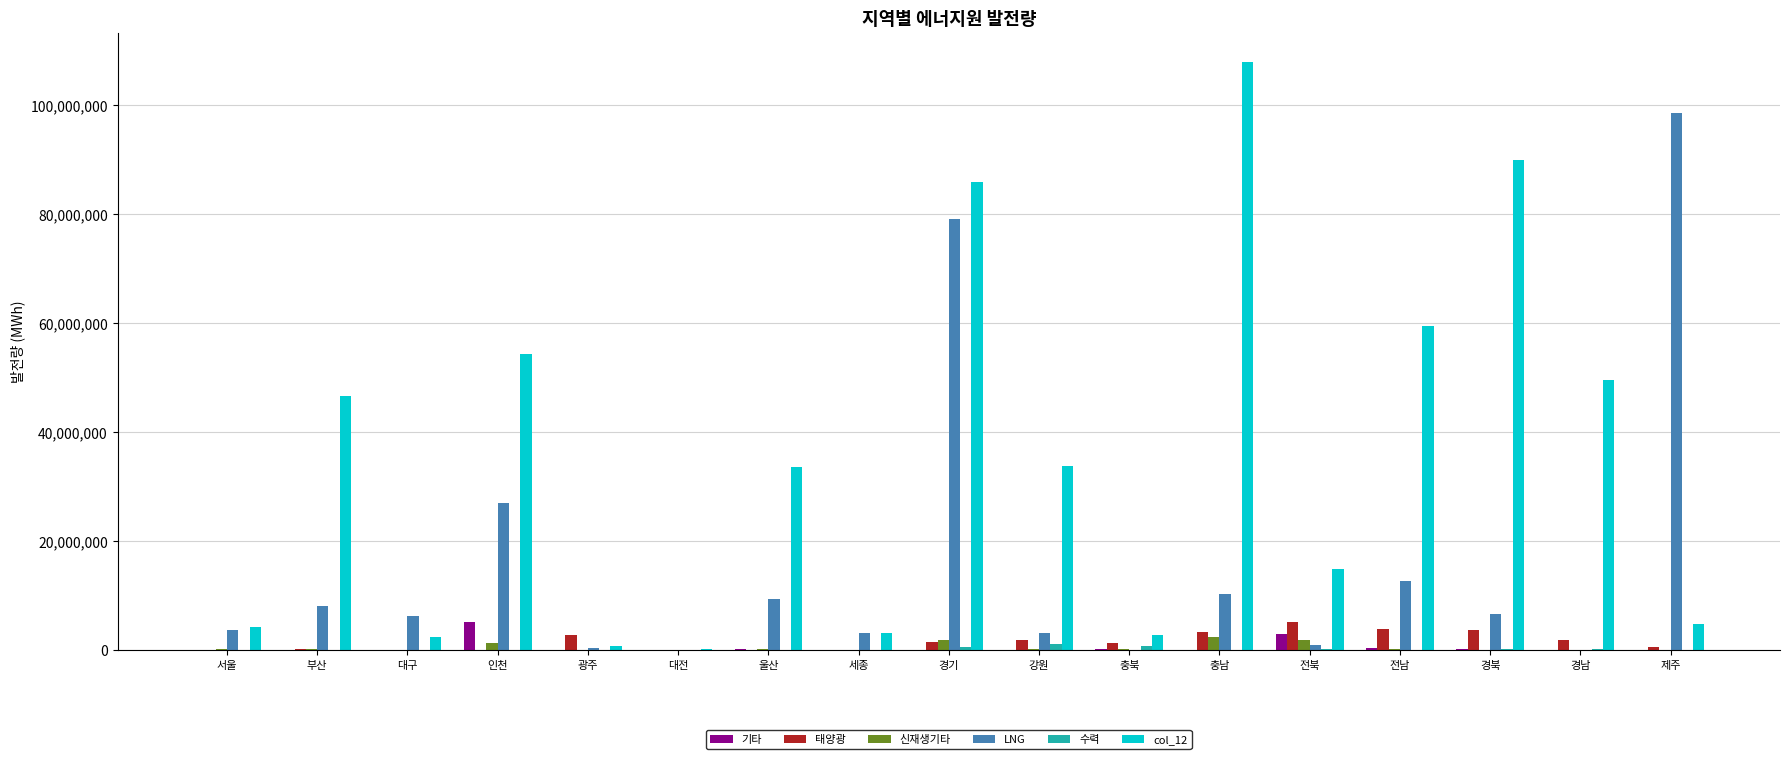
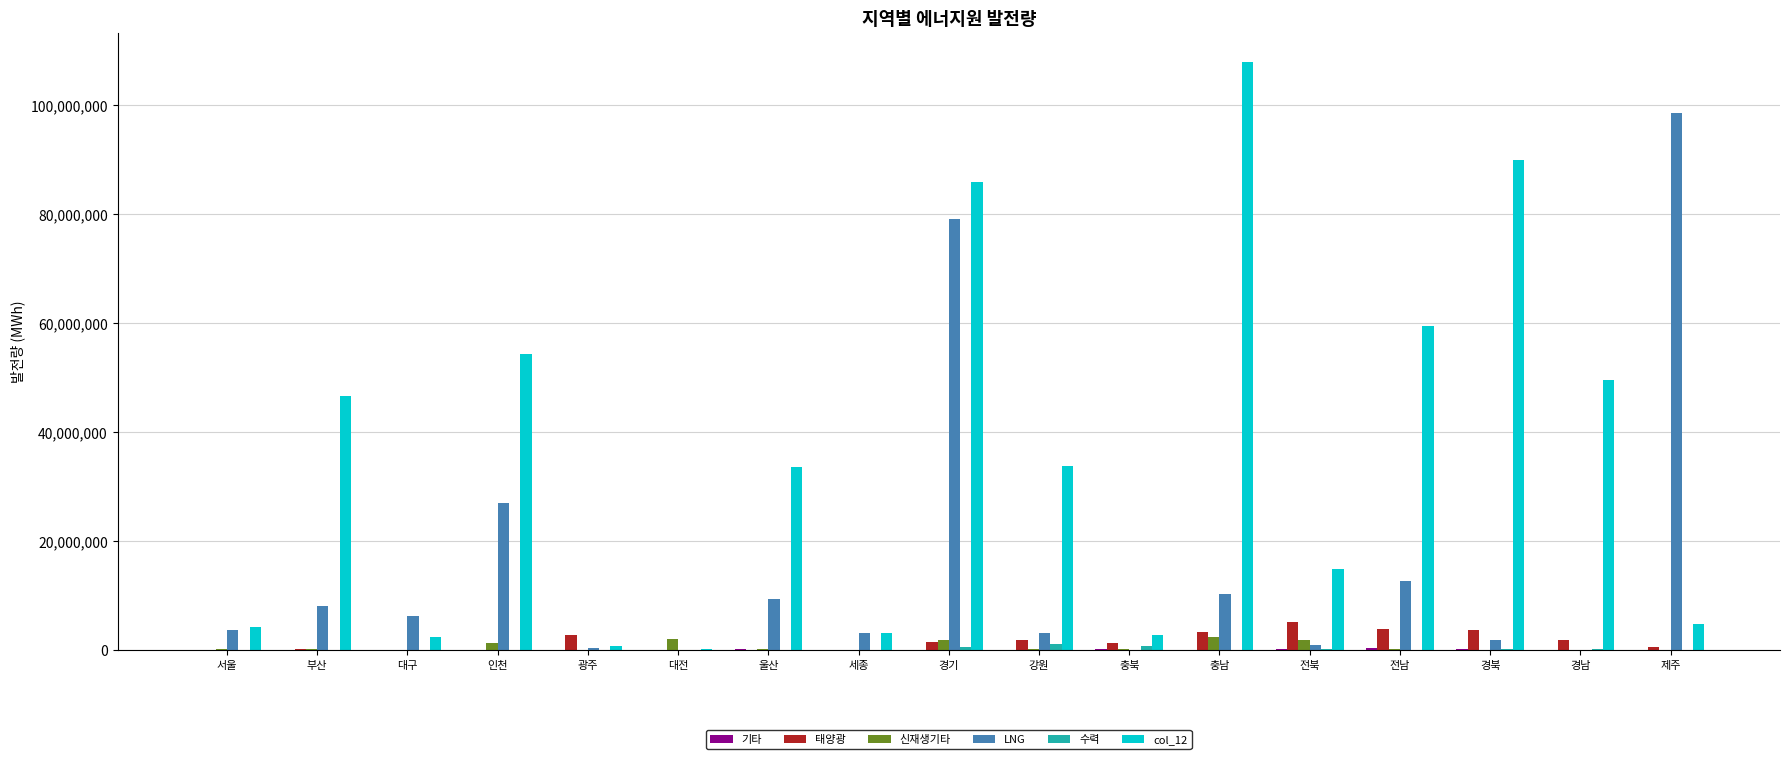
기타, 인천: 5,000,000 -> 0
신재생기타, 대전: 0 -> 2,000,000
기타, 전북: 3,000,000 -> 0
LNG, 경북: 7,000,000 -> 2,000,000
